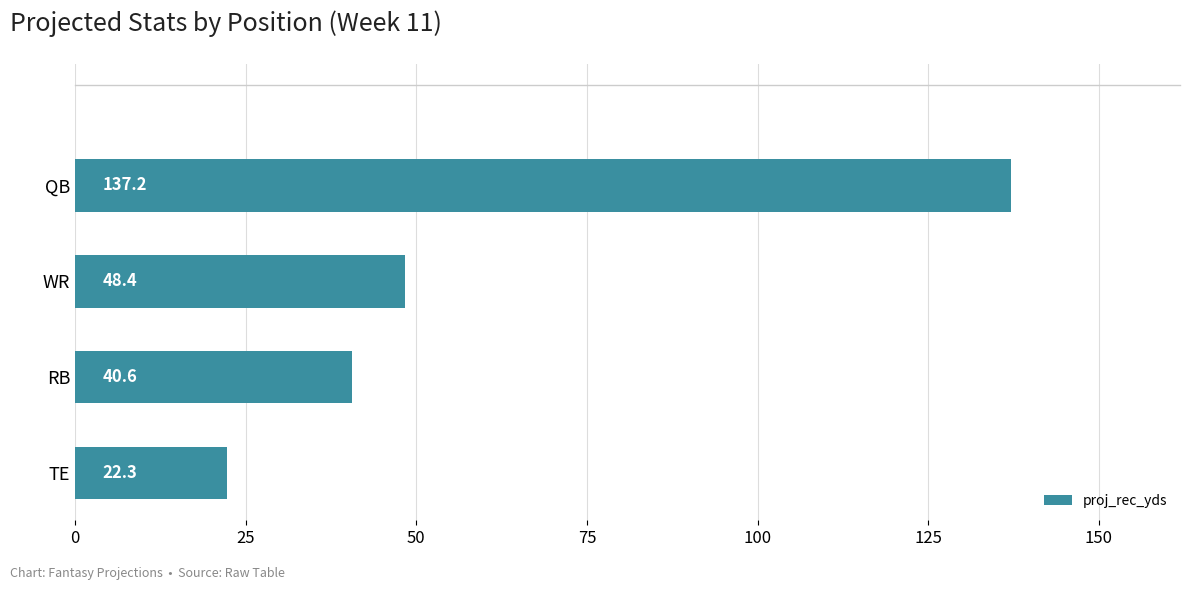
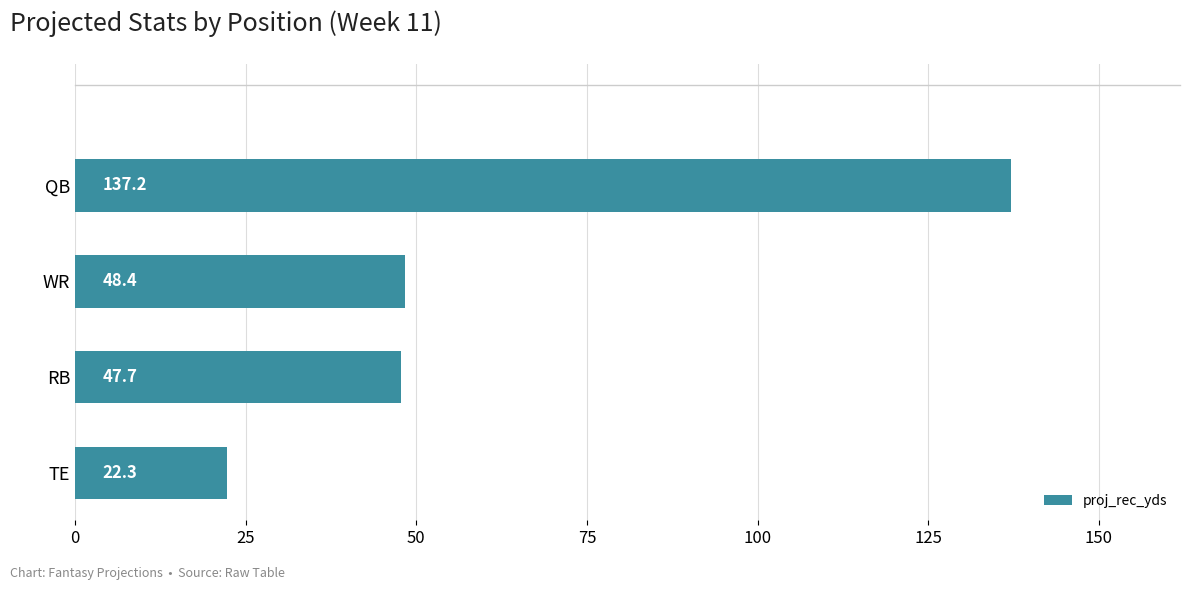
RB: 40.6 -> 47.7
